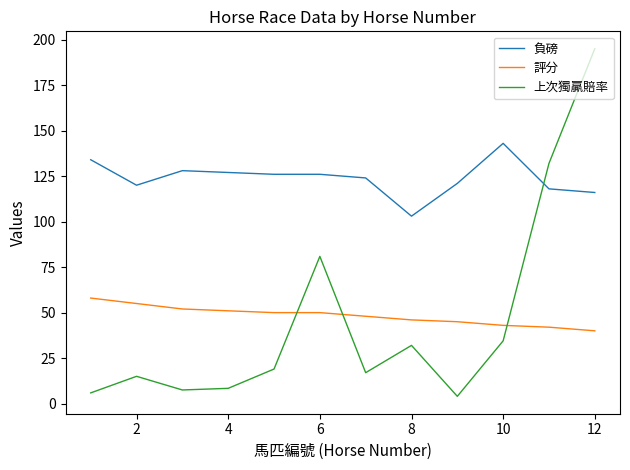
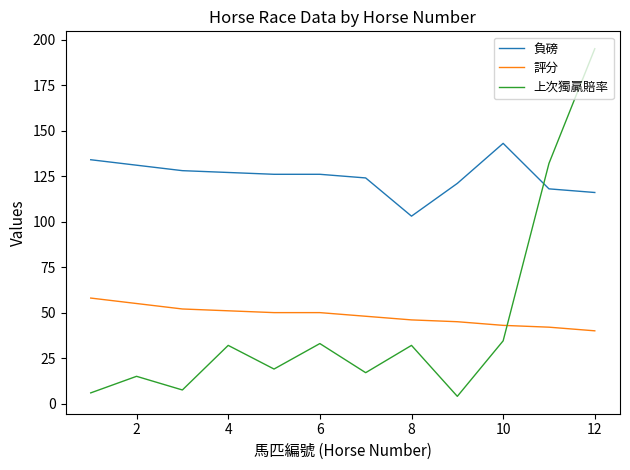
負磅, 2: 120 -> 131
上次獨贏賠率, 4: 8 -> 32
上次獨贏賠率, 6: 81 -> 33
